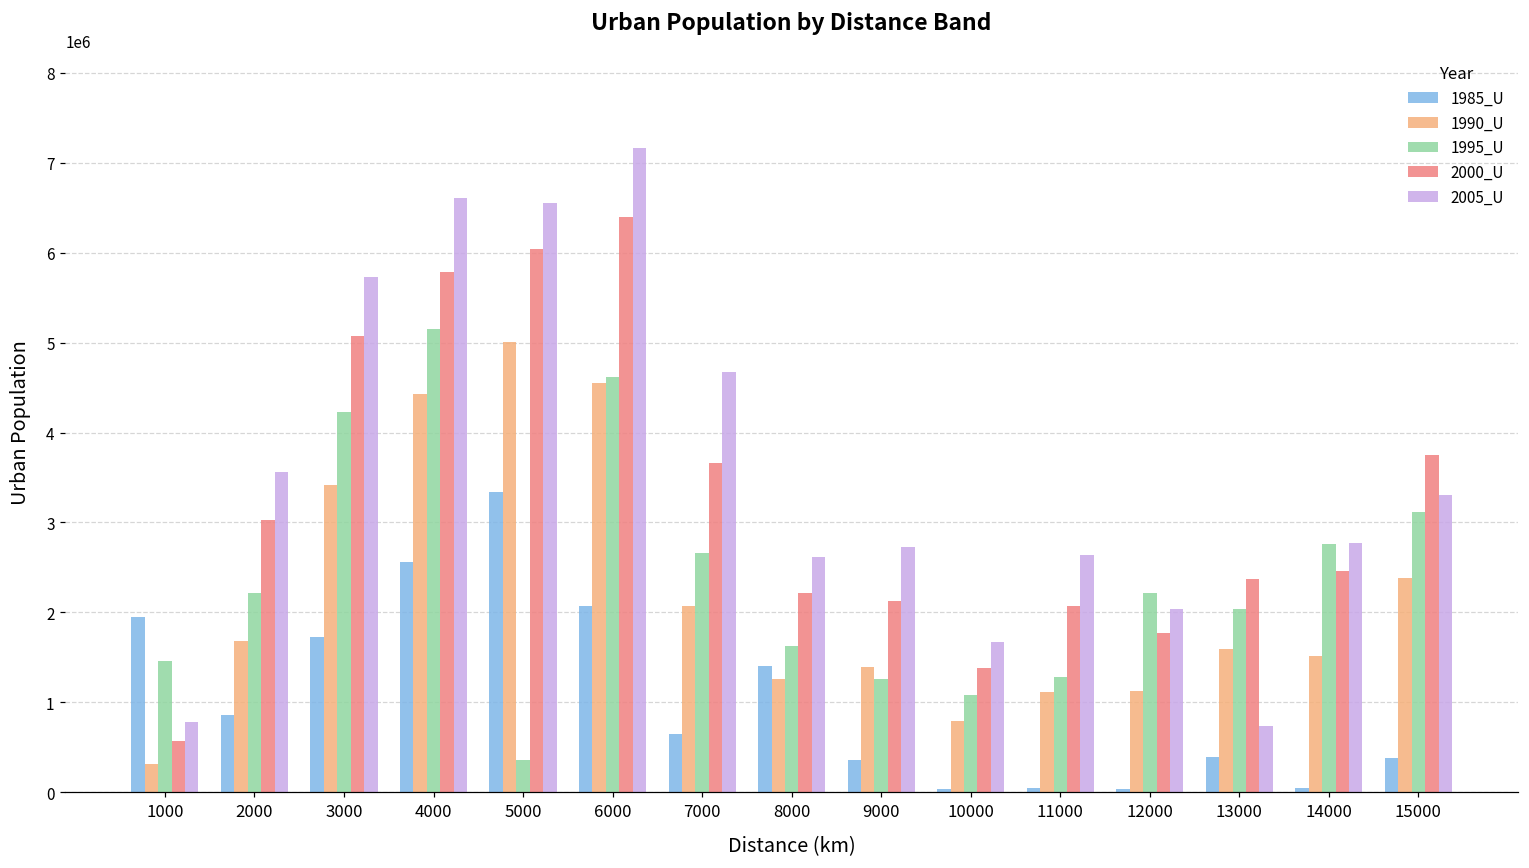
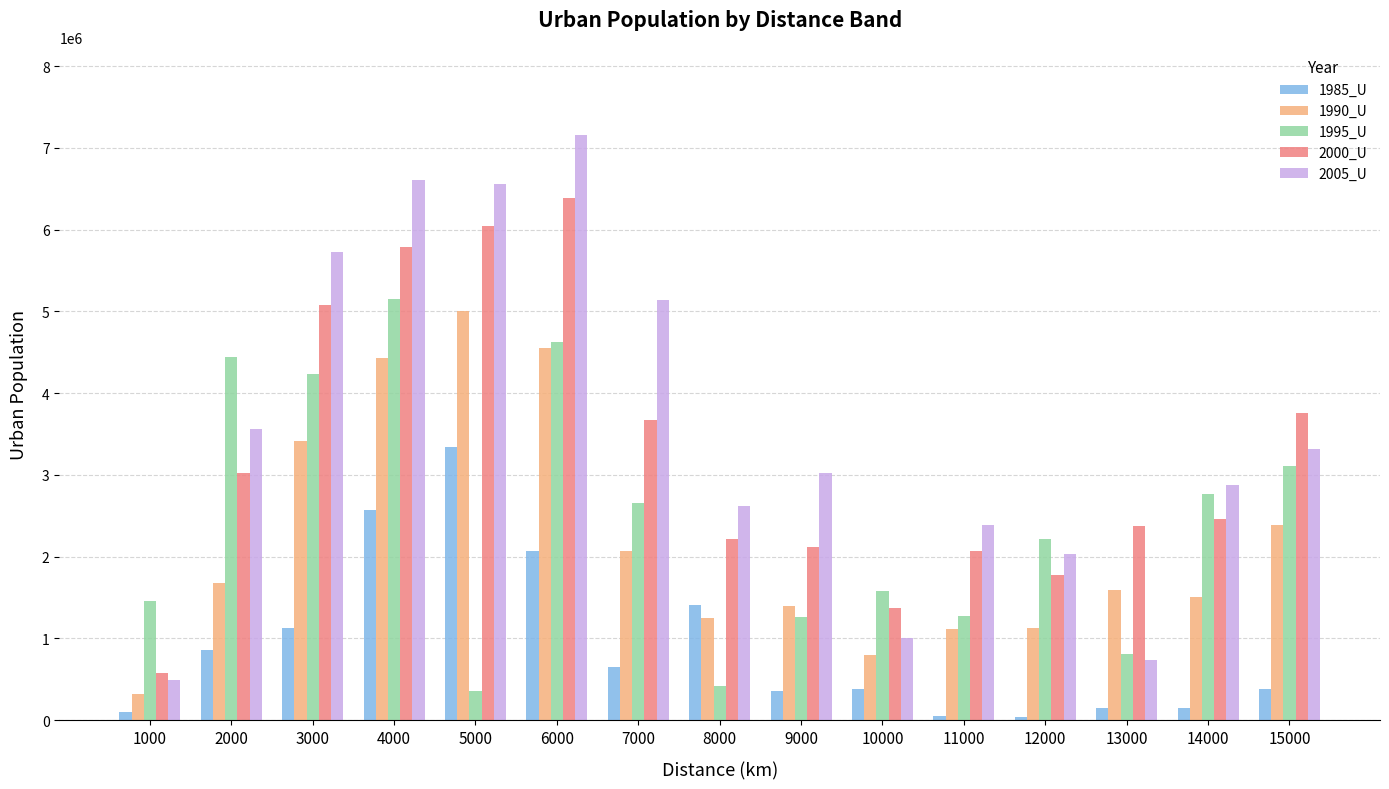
1985_U, 1000: 1900000 -> 100000
2005_U, 1000: 800000 -> 500000
1995_U, 2000: 2200000 -> 4400000
1985_U, 3000: 1700000 -> 1100000
2005_U, 7000: 4700000 -> 5100000
1995_U, 8000: 1600000 -> 400000
2005_U, 9000: 2700000 -> 3000000
1985_U, 10000: 0 -> 400000
1995_U, 10000: 1100000 -> 1600000
2005_U, 10000: 1700000 -> 1000000
2005_U, 11000: 2600000 -> 2400000
1985_U, 13000: 400000 -> 200000
1995_U, 13000: 2000000 -> 800000
1985_U, 14000: 0 -> 100000
2005_U, 14000: 2800000 -> 2900000
